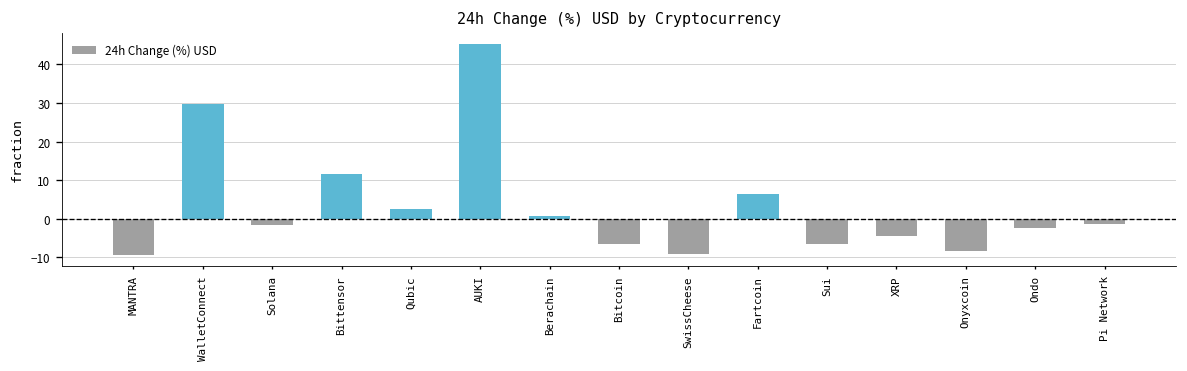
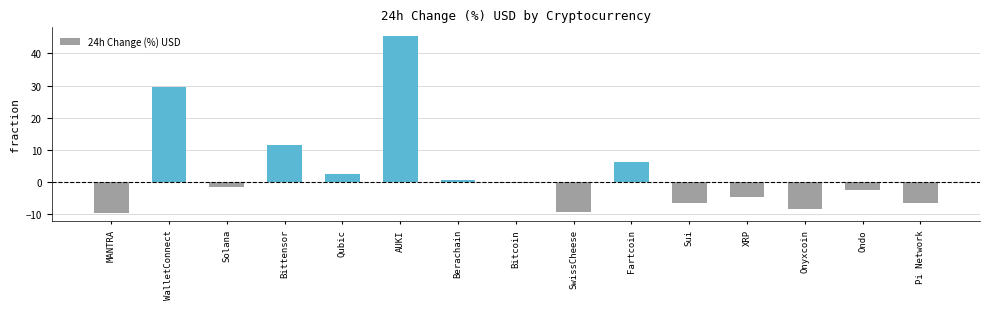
Bitcoin: -7 -> 0
Pi Network: -1 -> -7
